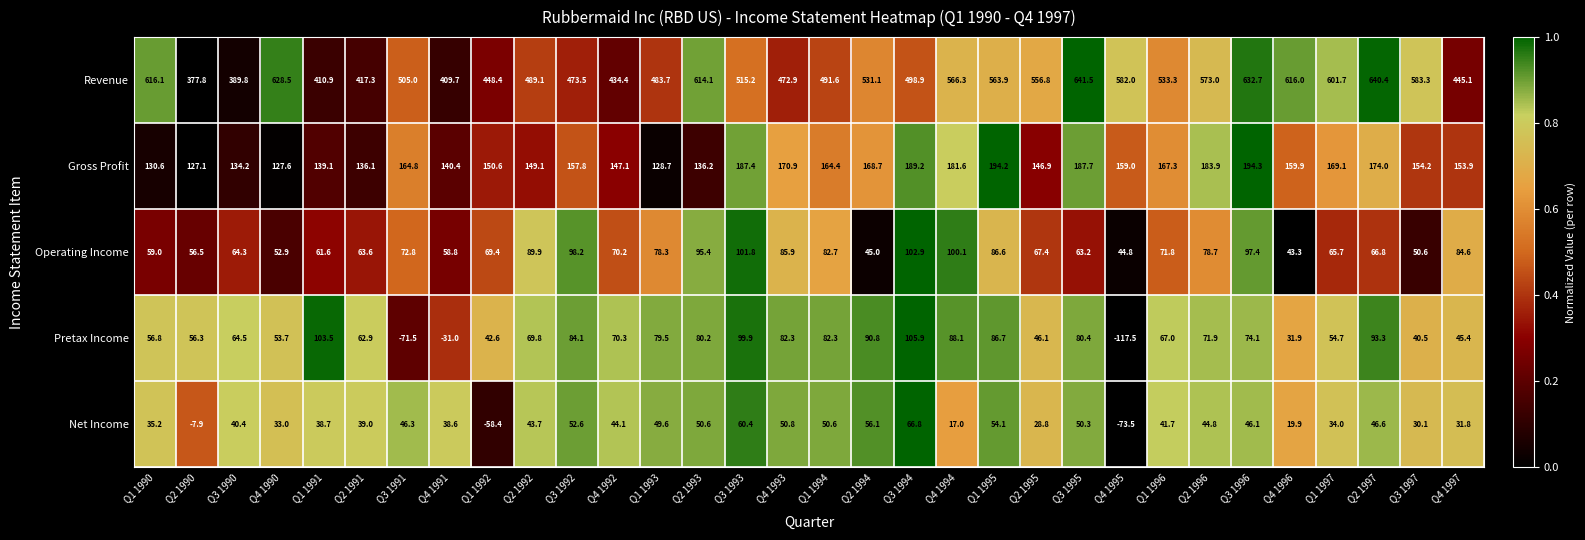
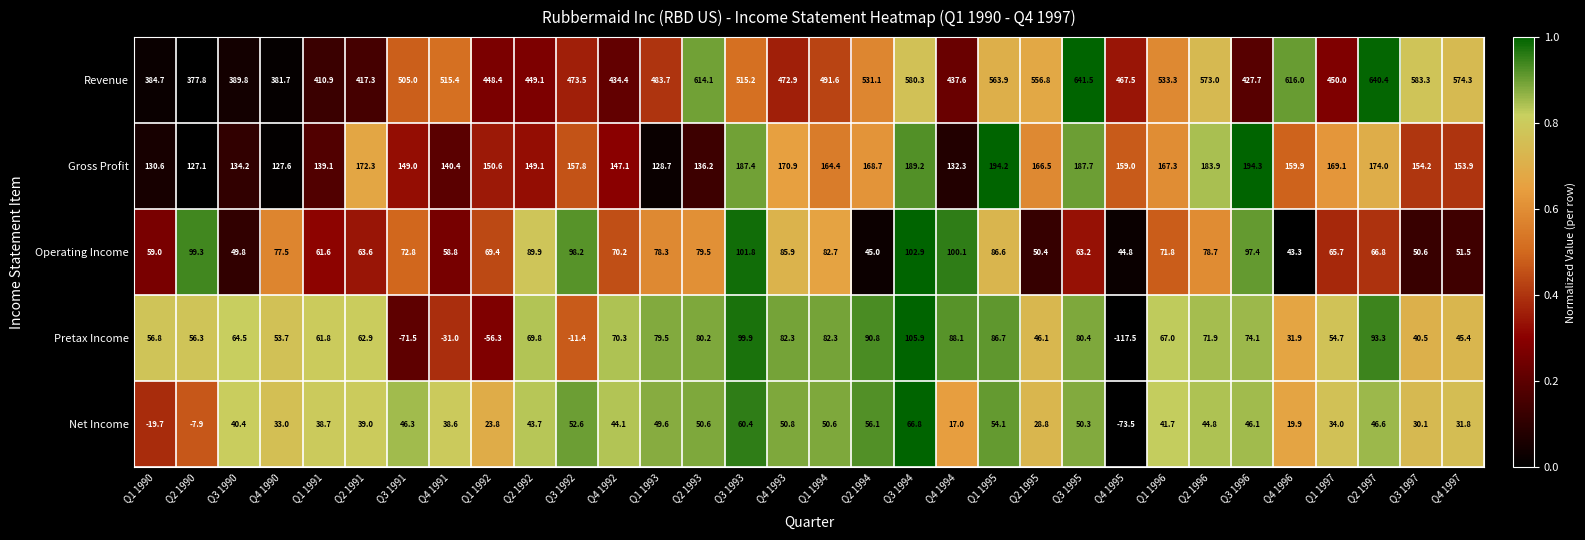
Revenue, Q1 1990: 616.1 -> 384.7
Revenue, Q4 1990: 628.5 -> 381.7
Revenue, Q4 1991: 409.7 -> 515.4
Revenue, Q2 1992: 489.1 -> 449.1
Revenue, Q3 1994: 498.9 -> 580.3
Revenue, Q4 1994: 566.3 -> 437.6
Revenue, Q4 1995: 582.0 -> 467.5
Revenue, Q3 1996: 632.7 -> 427.7
Revenue, Q1 1997: 601.7 -> 450.0
Revenue, Q4 1997: 445.1 -> 574.3
Gross Profit, Q2 1991: 136.1 -> 172.3
Gross Profit, Q3 1991: 164.8 -> 149.0
Gross Profit, Q4 1994: 181.6 -> 132.3
Gross Profit, Q2 1995: 146.9 -> 166.5
Operating Income, Q2 1990: 56.5 -> 99.3
Operating Income, Q3 1990: 64.3 -> 49.8
Operating Income, Q4 1990: 52.9 -> 77.5
Operating Income, Q2 1993: 95.4 -> 79.5
Operating Income, Q2 1995: 67.4 -> 50.4
Operating Income, Q4 1997: 84.6 -> 51.5
Pretax Income, Q1 1991: 103.5 -> 61.8
Pretax Income, Q1 1992: 42.6 -> -56.3
Pretax Income, Q3 1992: 84.1 -> -11.4
Net Income, Q1 1990: 35.2 -> -19.7
Net Income, Q1 1992: -58.4 -> 23.8
